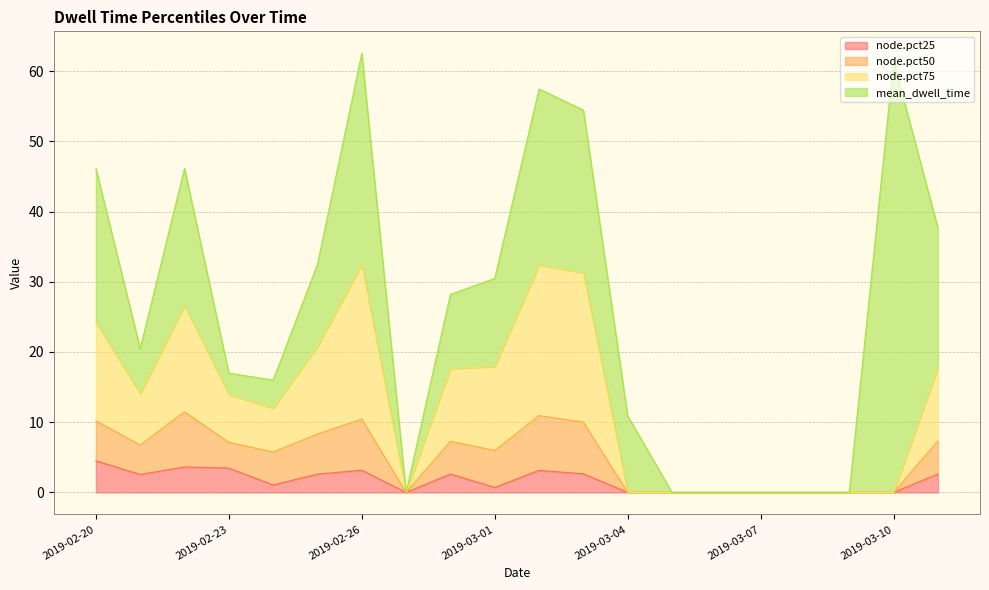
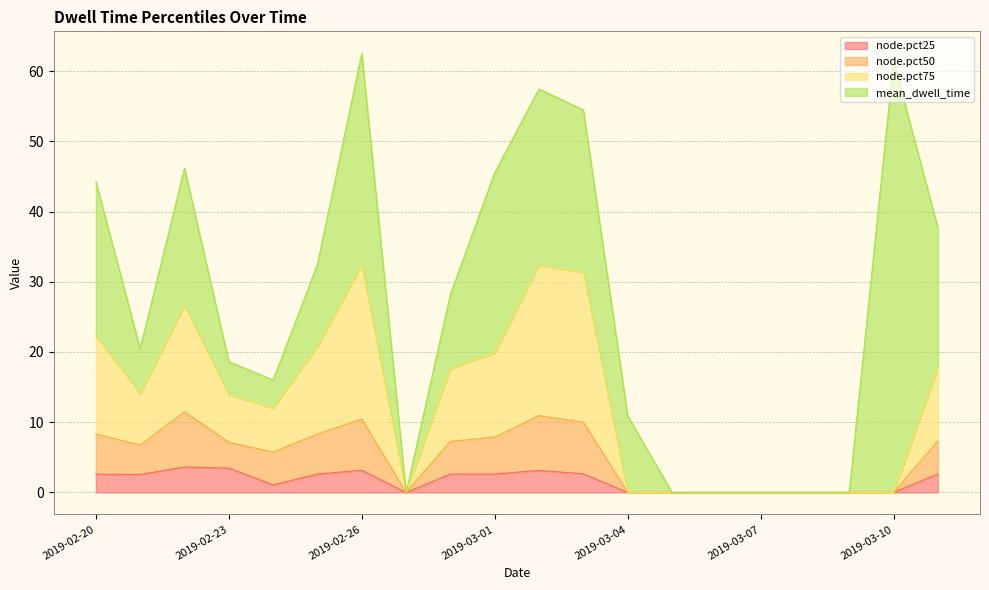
node.pct25, 2019-02-20: 5 -> 3
mean_dwell_time, 2019-02-23: 3 -> 5
node.pct25, 2019-03-01: 1 -> 3
mean_dwell_time, 2019-03-01: 13 -> 26
